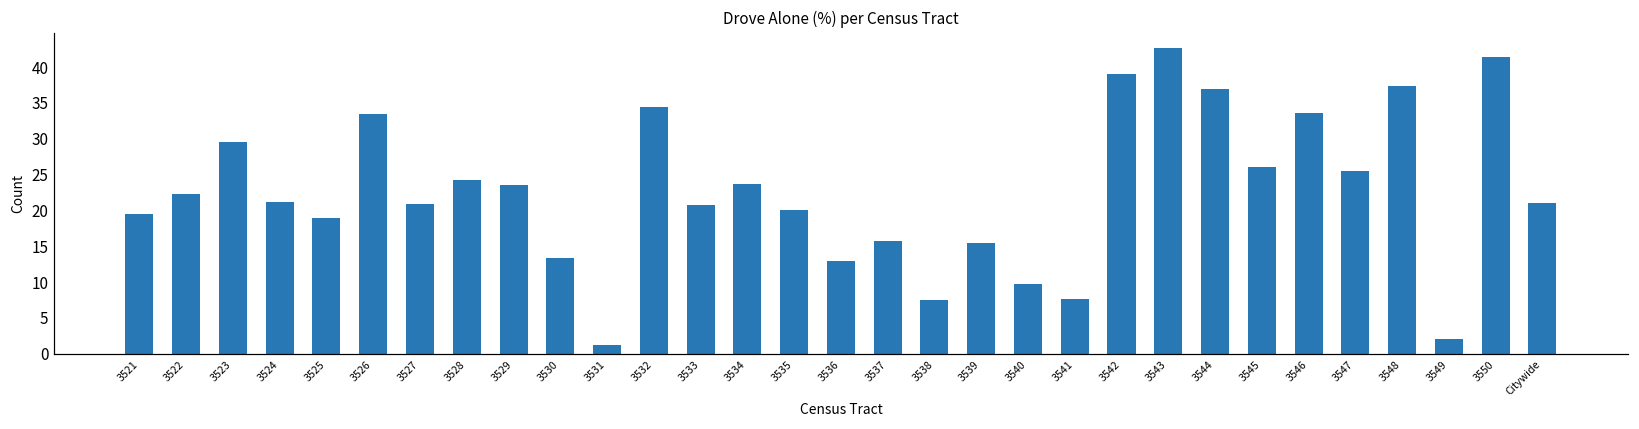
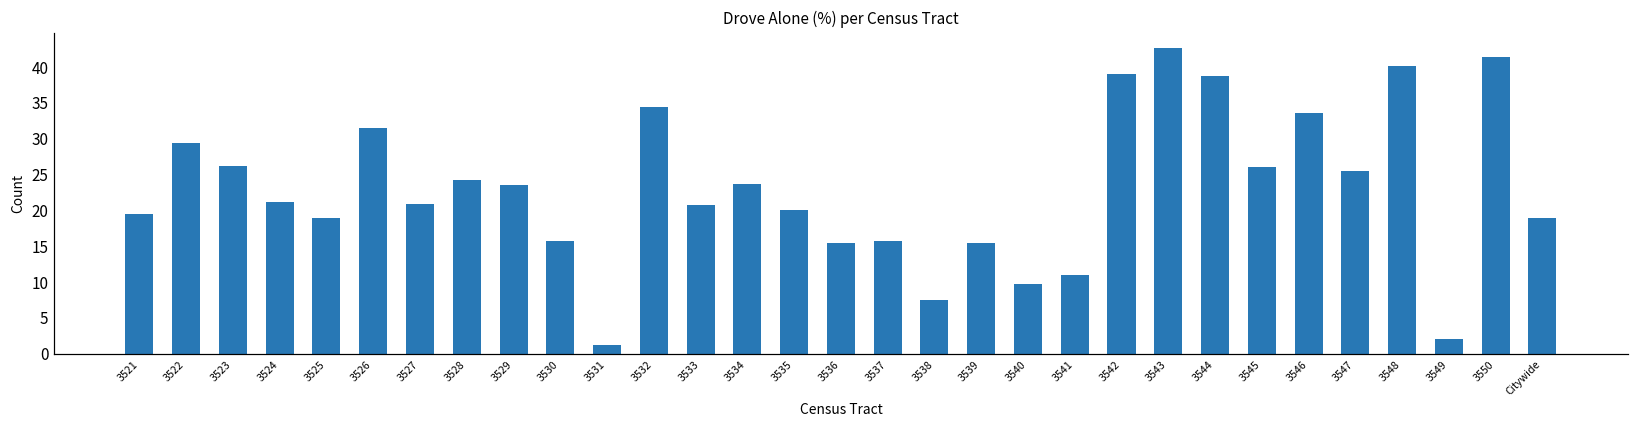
3522: 22 -> 29
3523: 30 -> 26
3526: 33 -> 32
3530: 13 -> 16
3536: 13 -> 16
3541: 8 -> 11
3544: 37 -> 39
3548: 37 -> 40
Citywide: 21 -> 19
